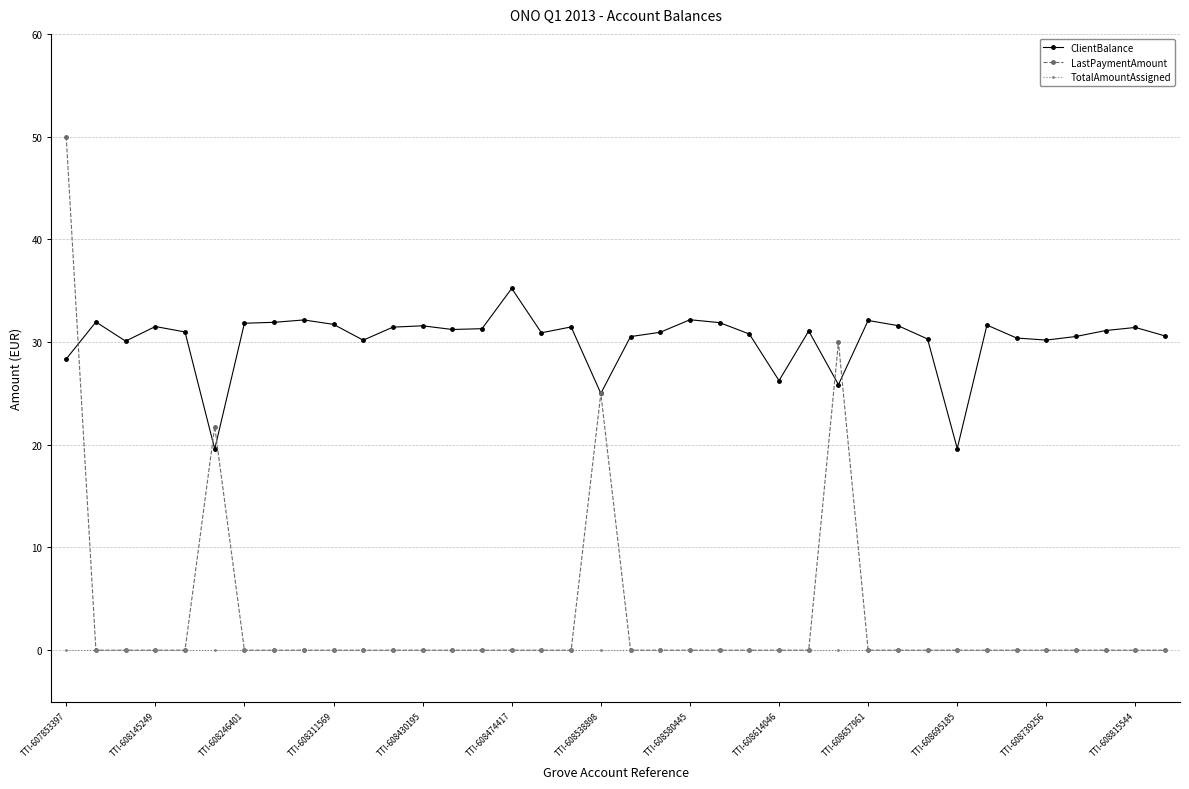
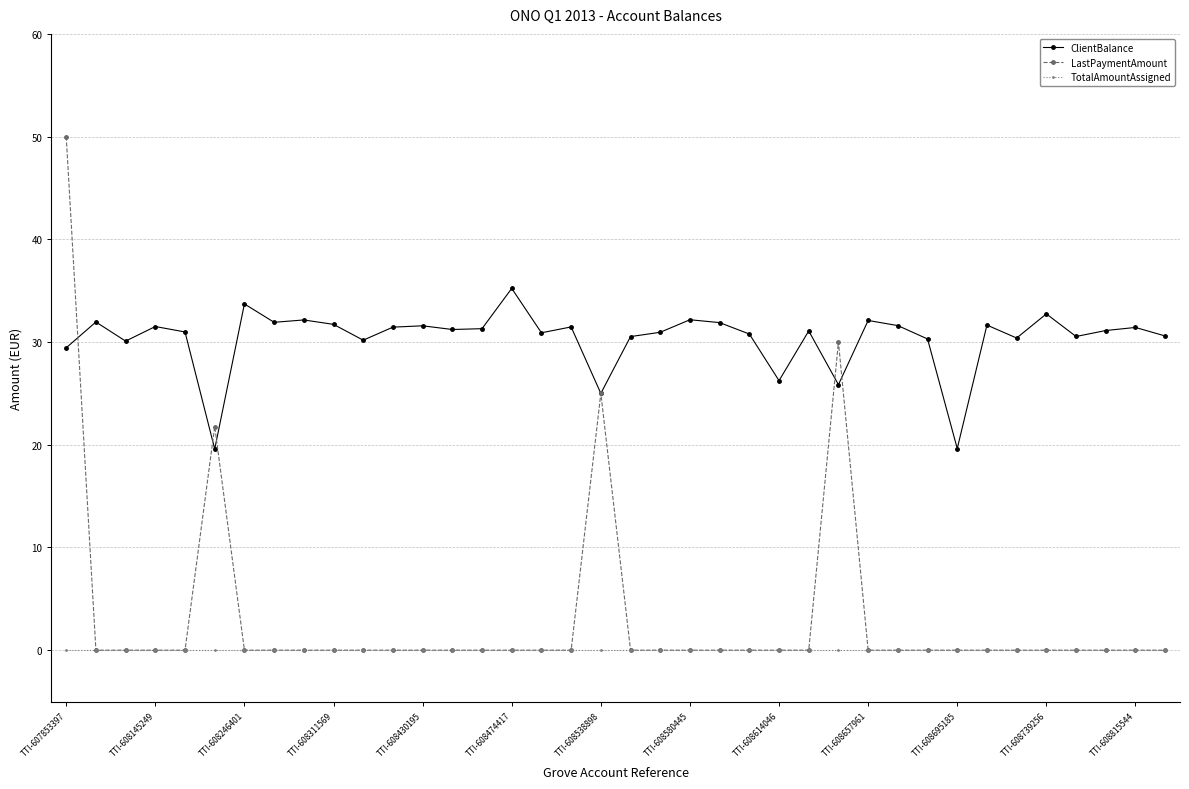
ClientBalance, TTI-607853397: 28.4 -> 29.4
ClientBalance, TTI-608246401: 31.8 -> 33.7
ClientBalance, TTI-608739256: 30.2 -> 32.7
